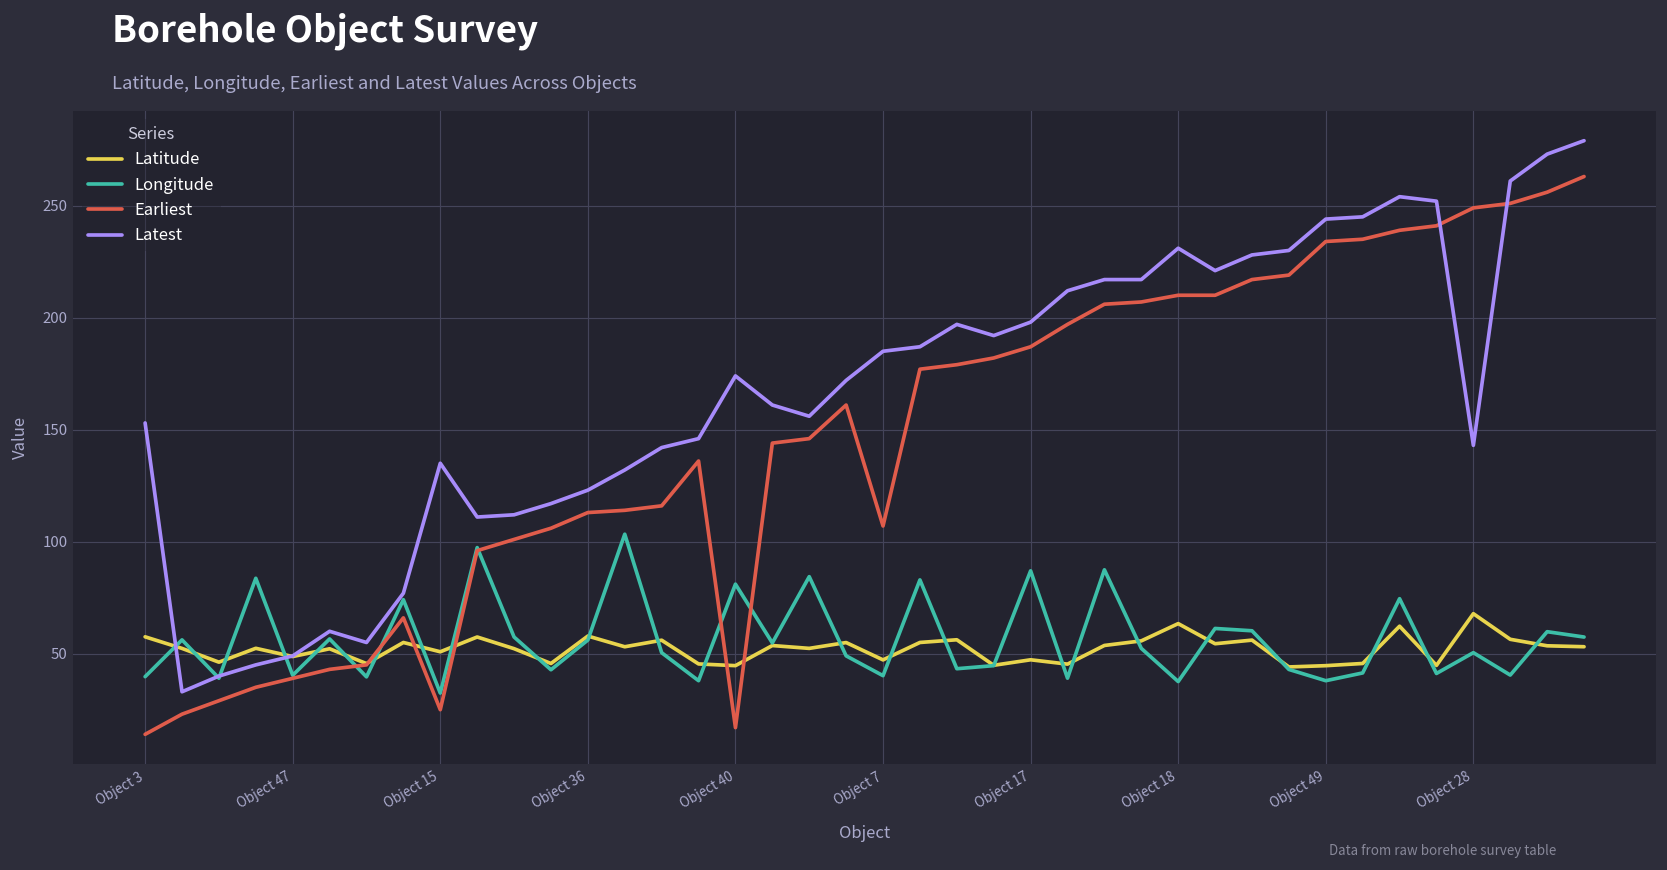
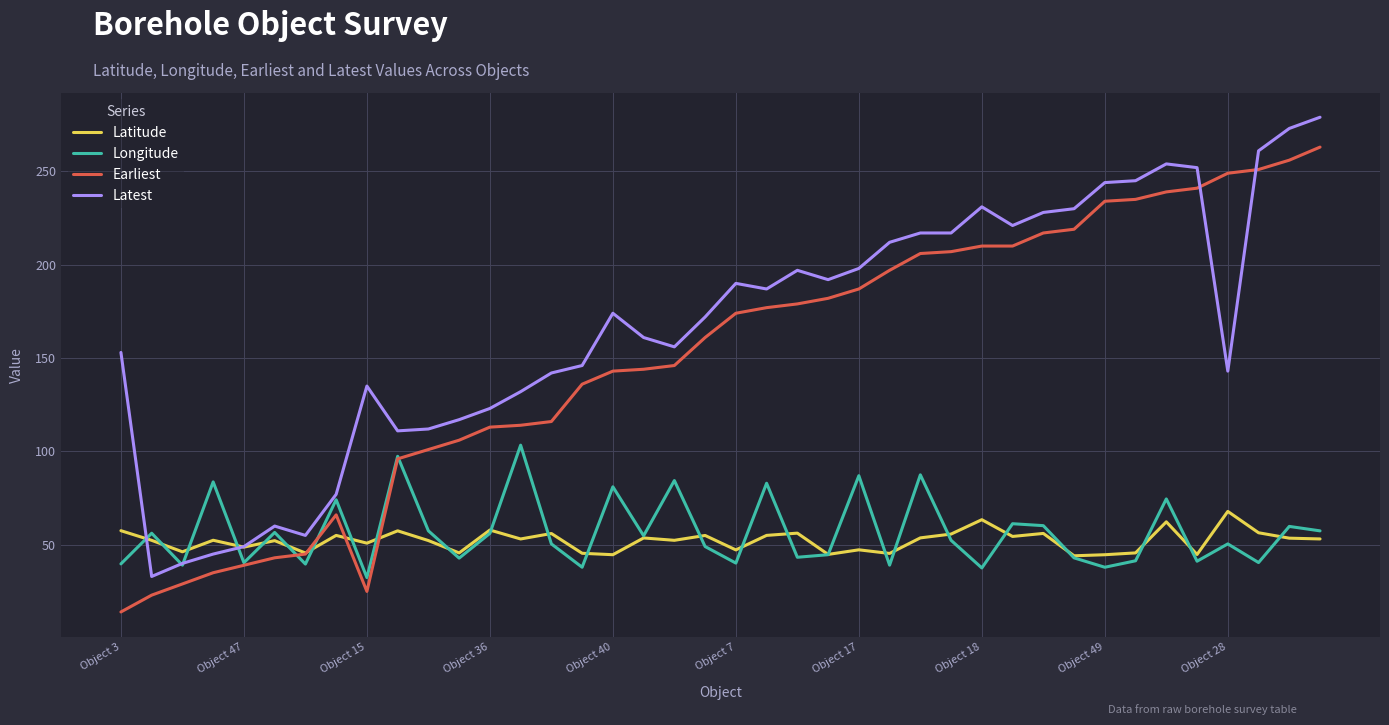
Earliest, Object 40: 17 -> 143
Earliest, Object 7: 107 -> 174
Latest, Object 7: 185 -> 190
